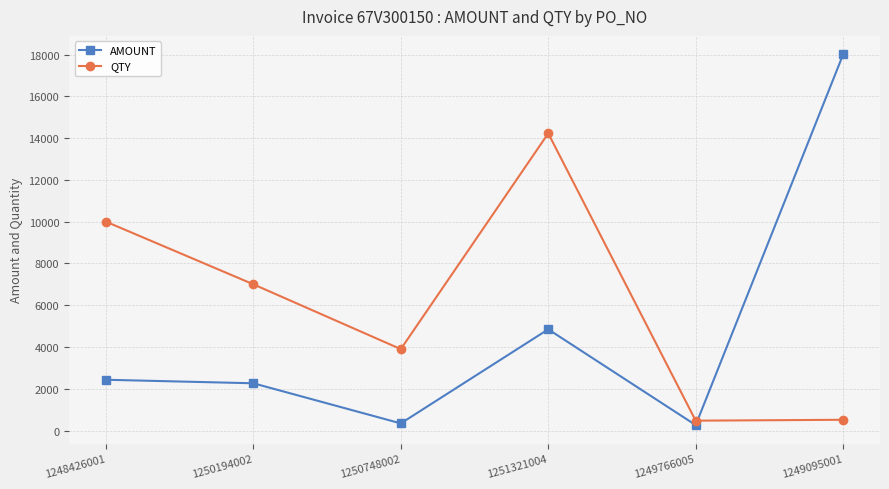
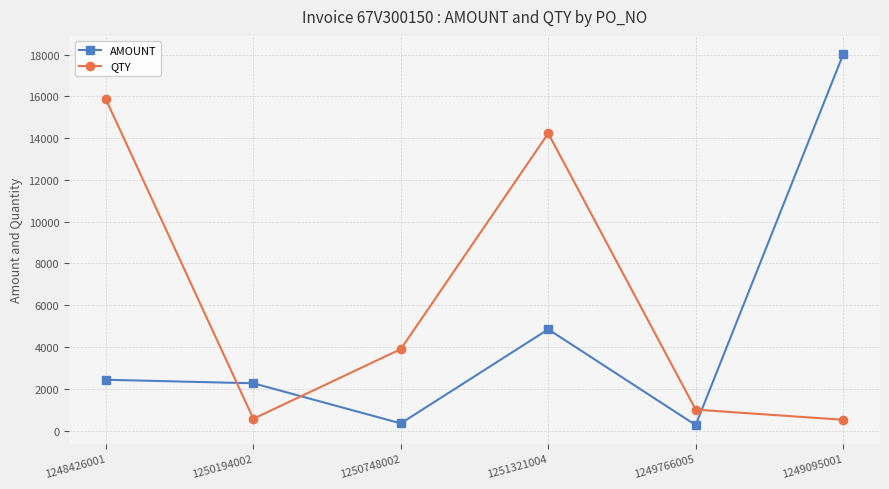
QTY, 1248426001: 10000 -> 15900
QTY, 1250194002: 7000 -> 600
QTY, 1249766005: 500 -> 1000
